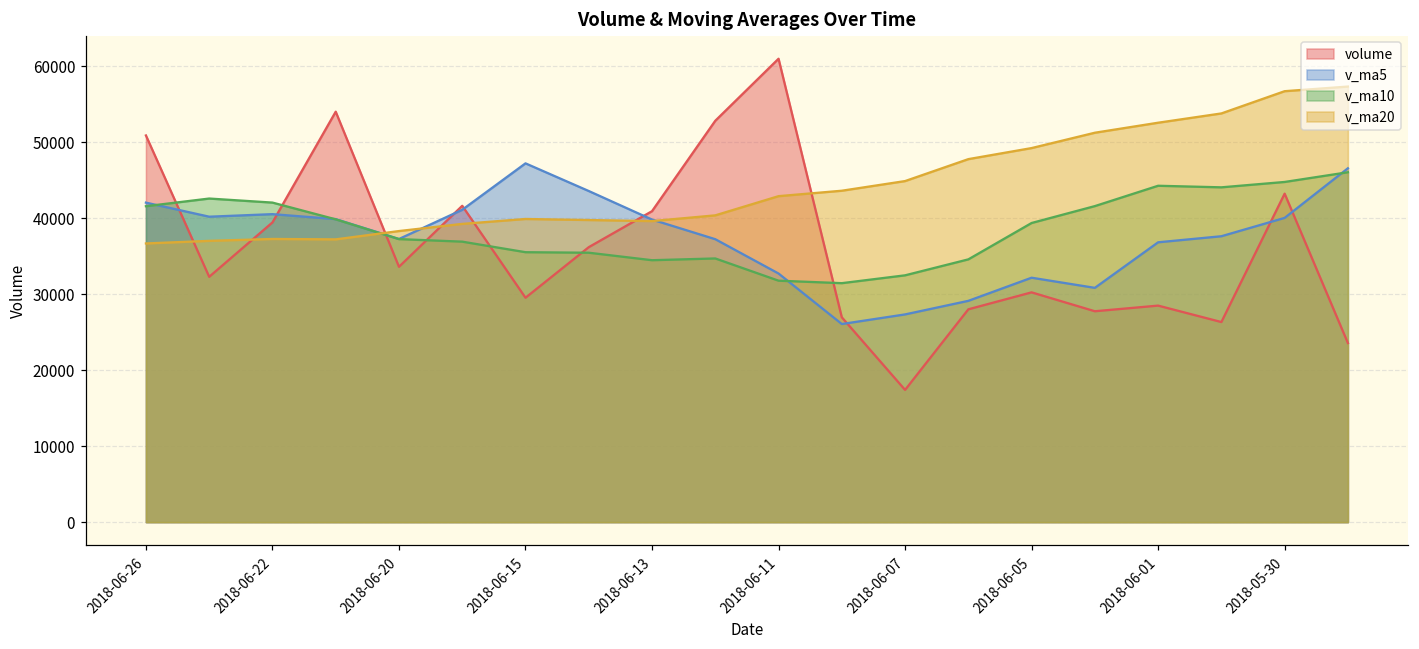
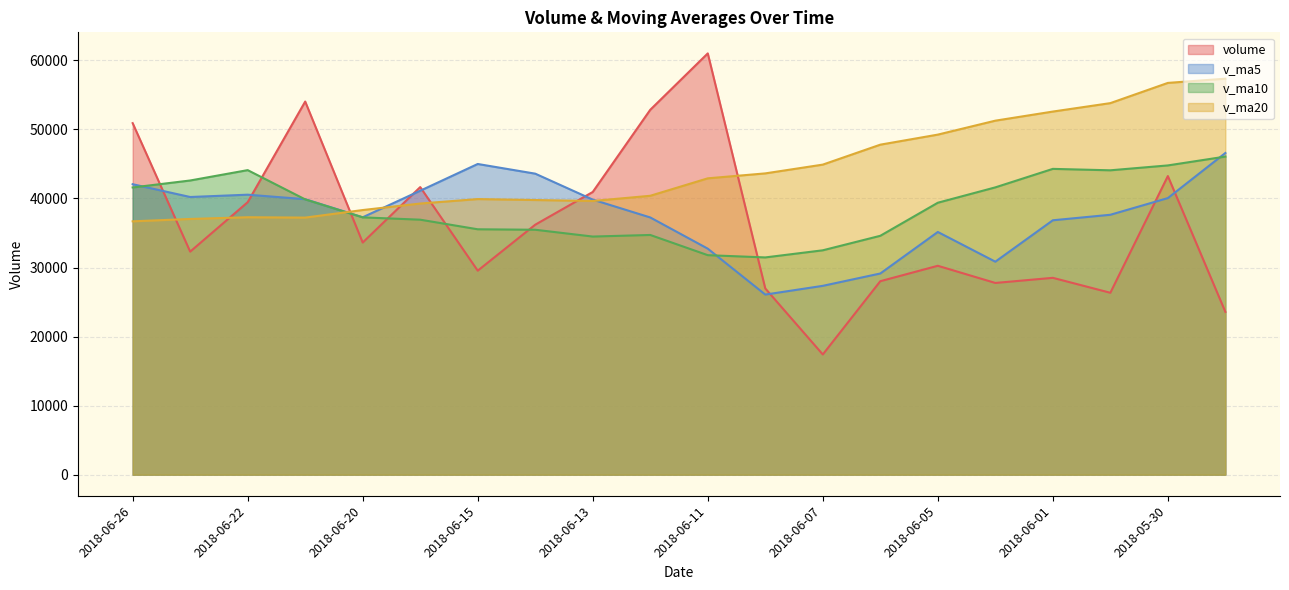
v_ma10, 2018-06-22: 42000 -> 44000
v_ma5, 2018-06-15: 47000 -> 45000
v_ma5, 2018-06-05: 32000 -> 35000
